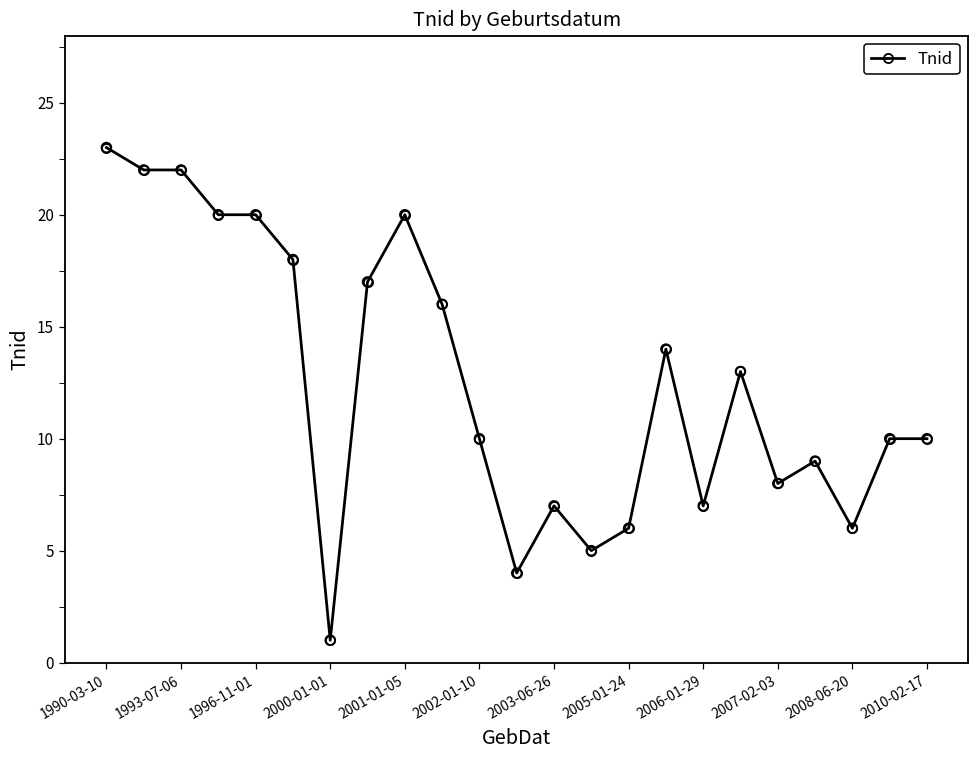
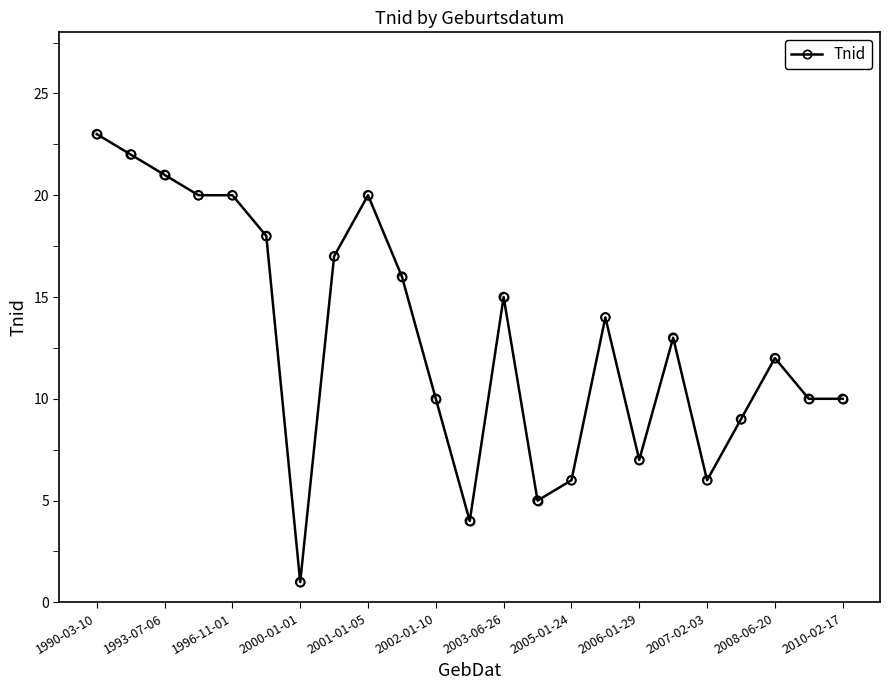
1993-07-06: 22 -> 21
2003-06-26: 7 -> 15
2007-02-03: 8 -> 6
2008-06-20: 6 -> 12
